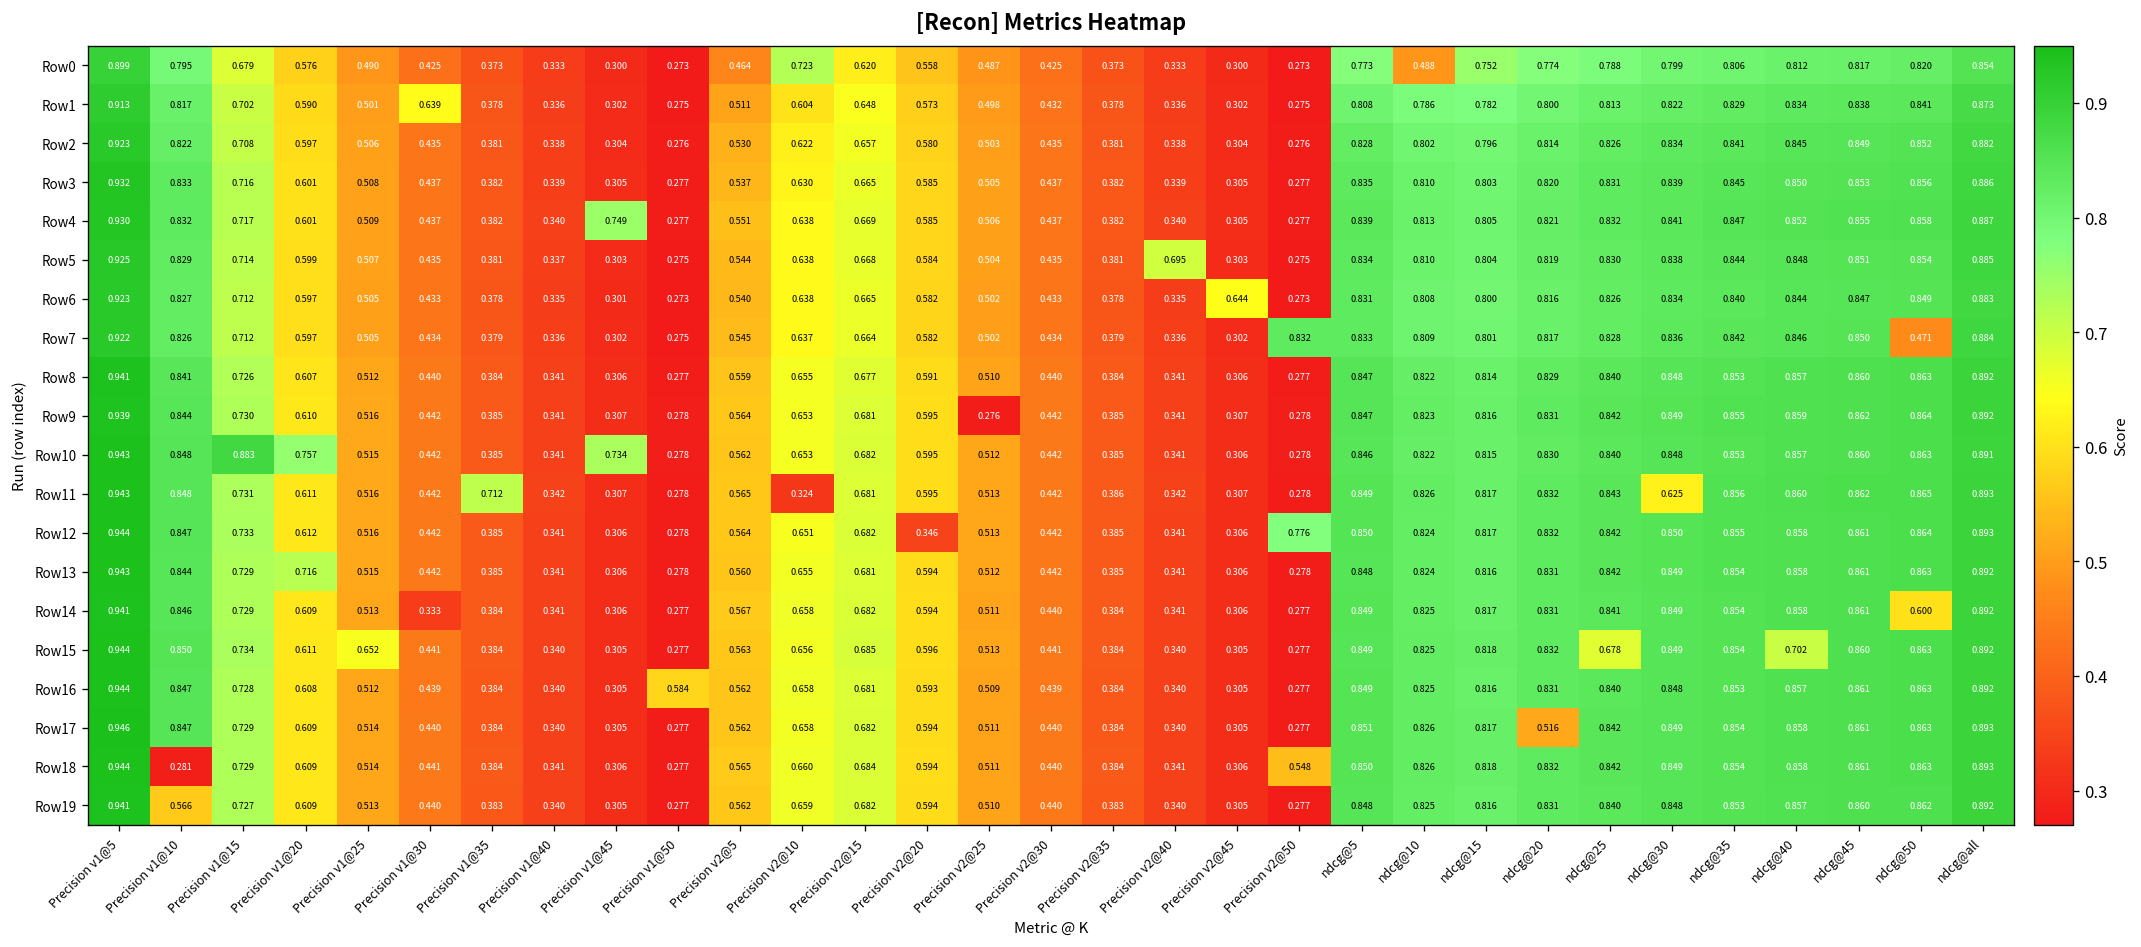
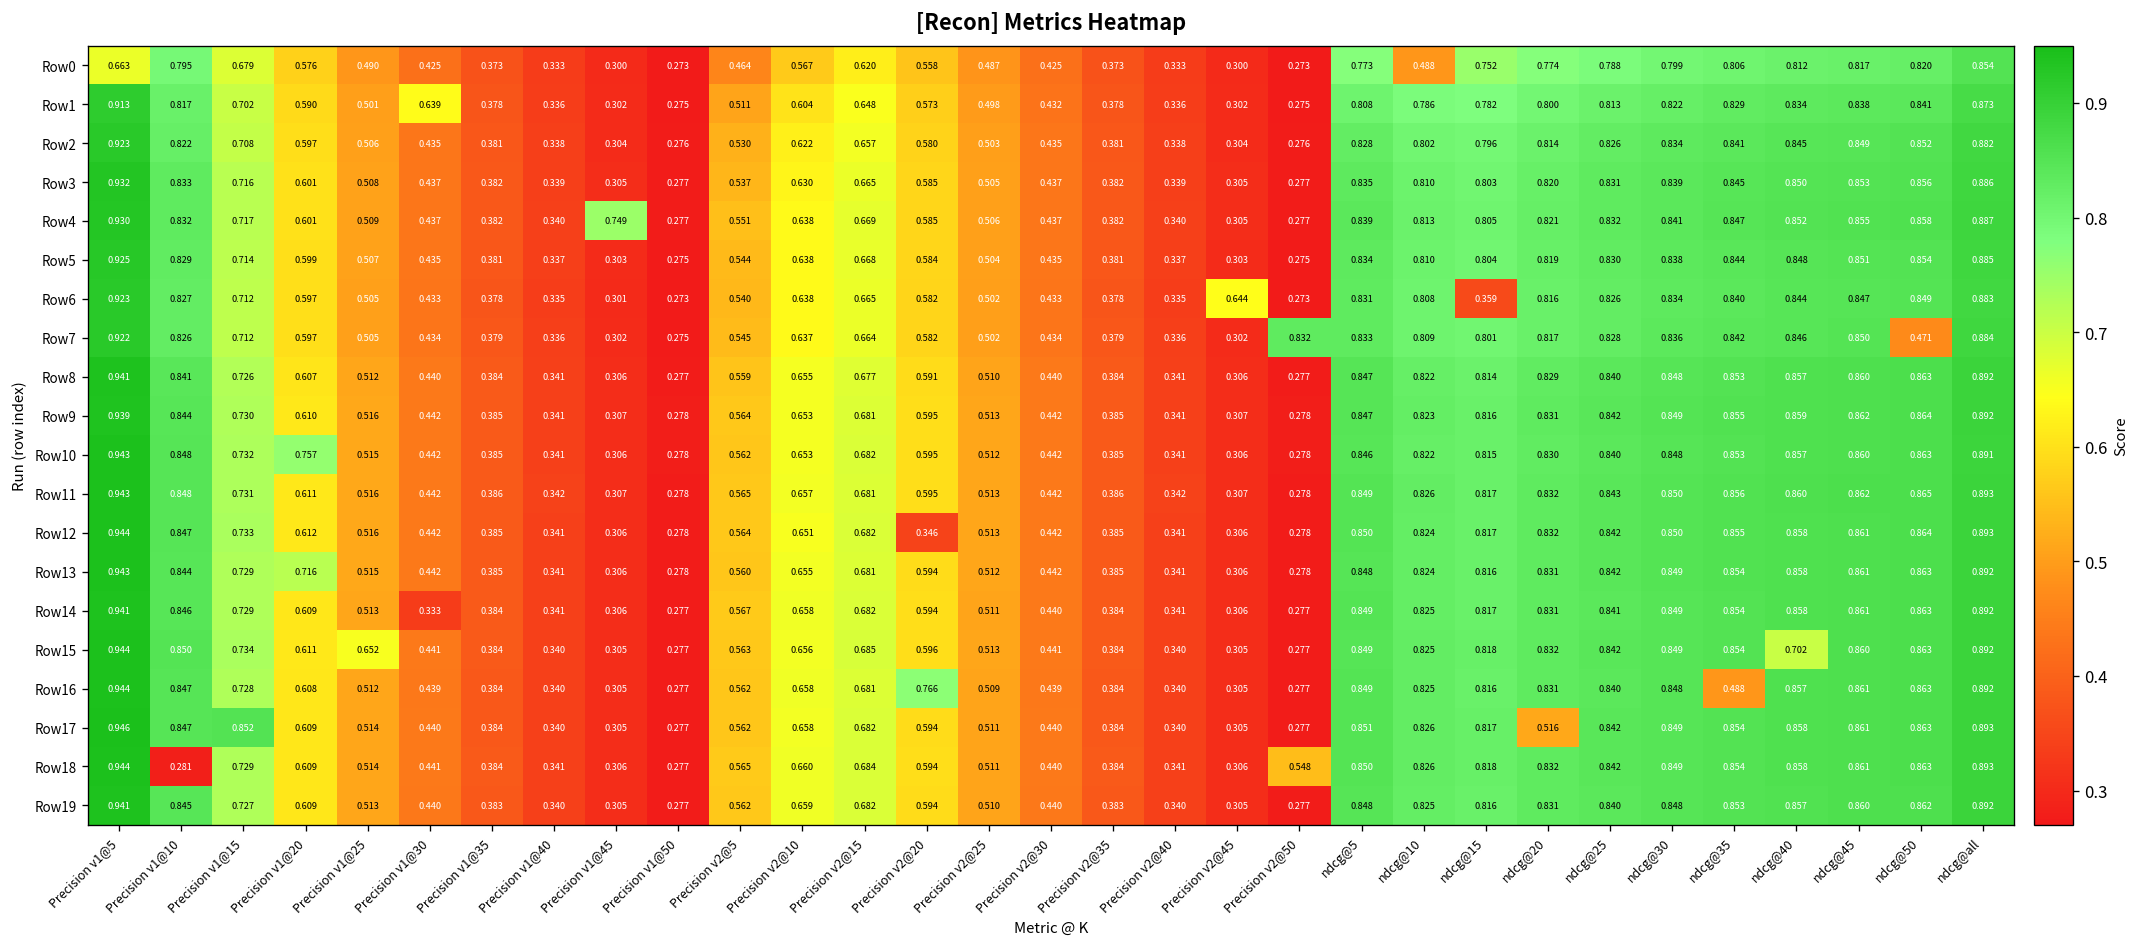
Row0, Precision v1@5: 0.899 -> 0.663
Row0, Precision v2@10: 0.723 -> 0.567
Row5, Precision v2@40: 0.695 -> 0.337
Row6, ndcg@15: 0.800 -> 0.359
Row9, Precision v2@25: 0.276 -> 0.513
Row10, Precision v1@15: 0.883 -> 0.732
Row10, Precision v1@45: 0.734 -> 0.306
Row11, Precision v1@35: 0.712 -> 0.386
Row11, Precision v2@10: 0.324 -> 0.657
Row11, ndcg@30: 0.625 -> 0.850
Row12, Precision v2@50: 0.776 -> 0.278
Row14, ndcg@50: 0.600 -> 0.863
Row15, ndcg@25: 0.678 -> 0.842
Row16, Precision v1@50: 0.584 -> 0.277
Row16, Precision v2@20: 0.593 -> 0.766
Row16, ndcg@35: 0.853 -> 0.488
Row17, Precision v1@15: 0.729 -> 0.852
Row19, Precision v1@10: 0.566 -> 0.845
